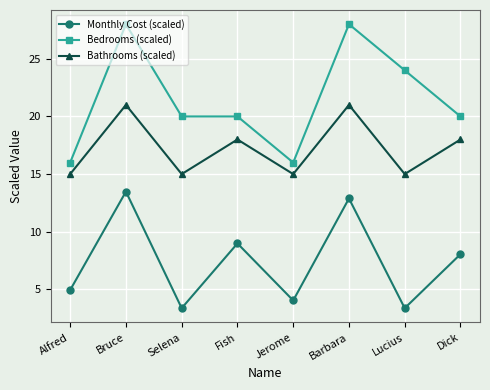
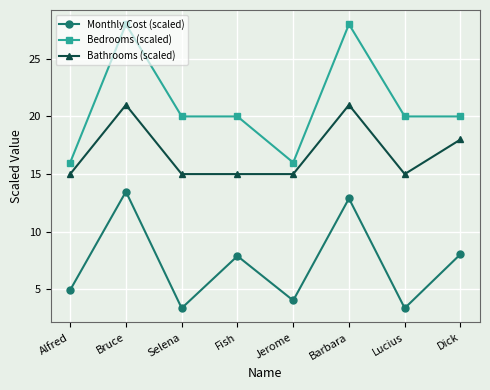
Monthly Cost (scaled), Fish: 9.0 -> 7.9
Bathrooms (scaled), Fish: 18.0 -> 15.0
Bedrooms (scaled), Lucius: 24.0 -> 20.0
